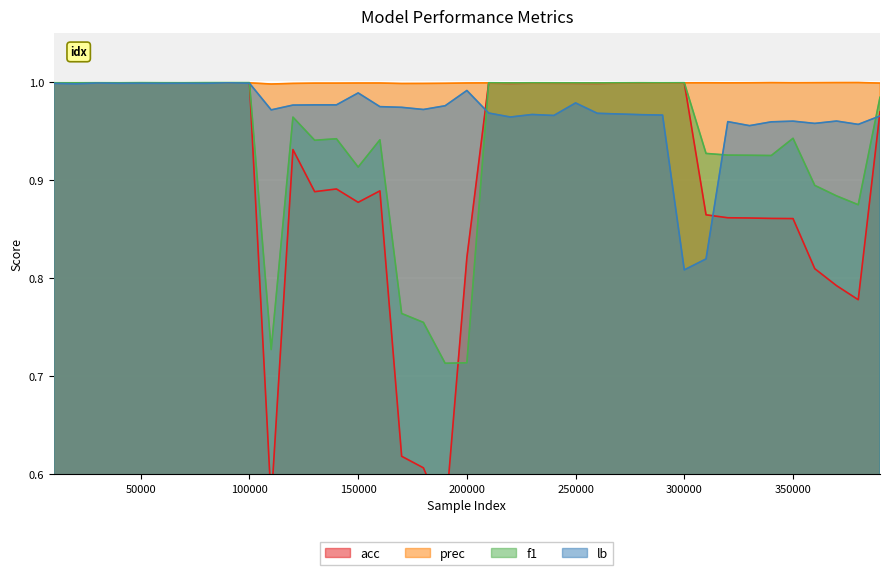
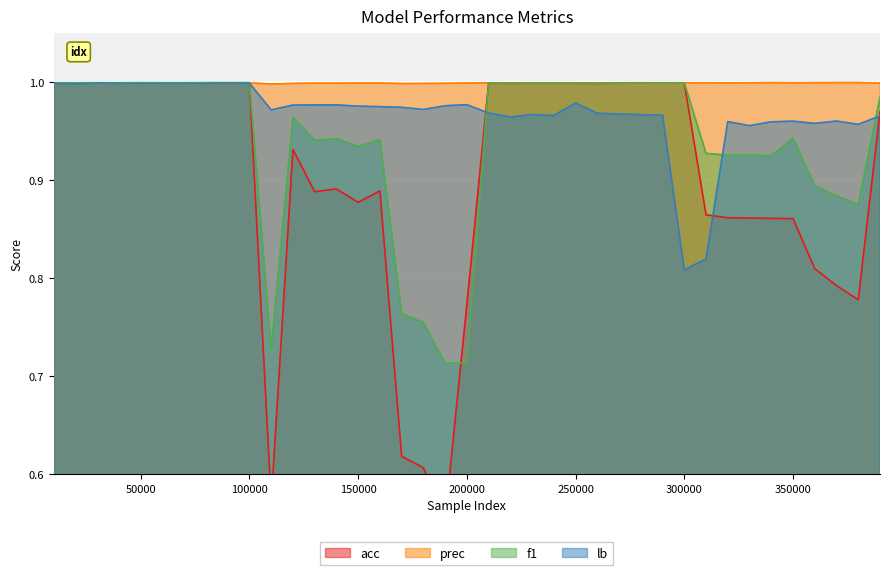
f1, 150000: 0.91 -> 0.93
lb, 150000: 0.99 -> 0.98
acc, 200000: 0.82 -> 0.77
lb, 200000: 0.99 -> 0.98
